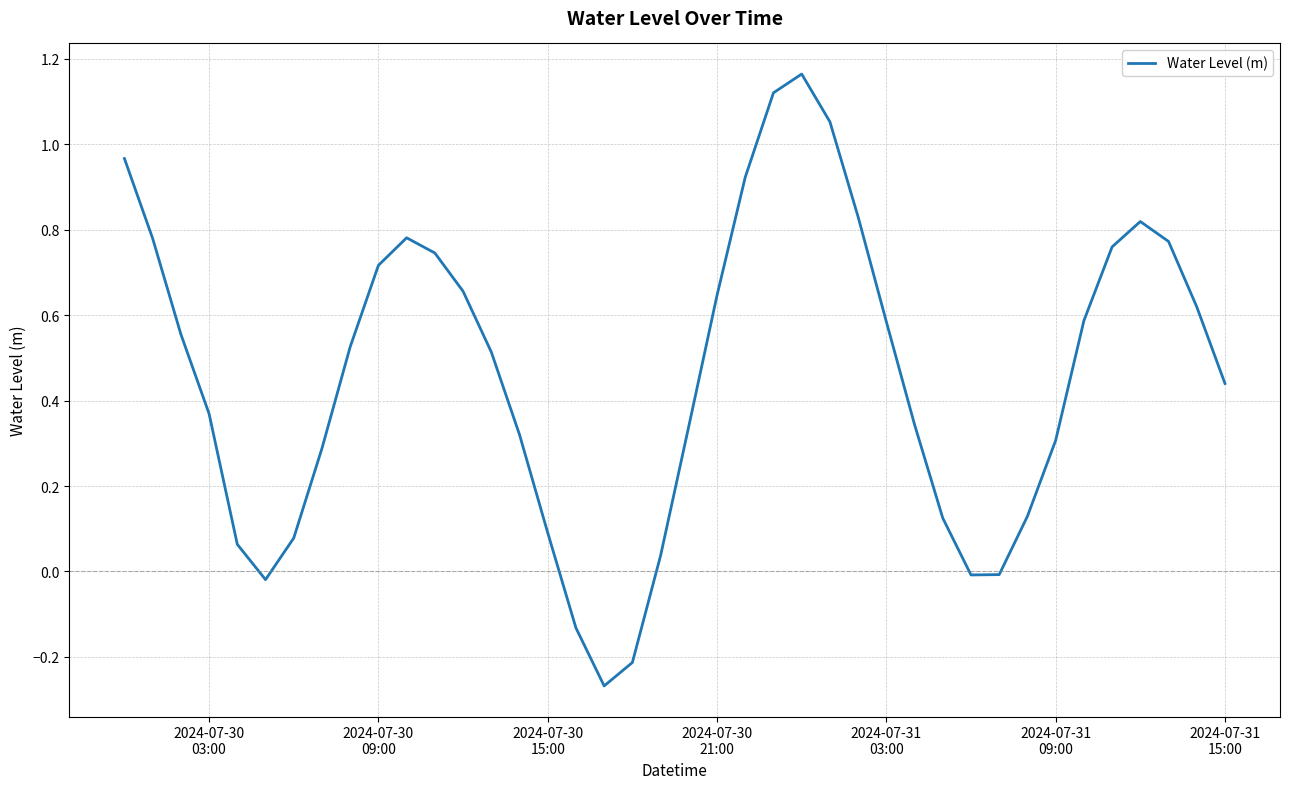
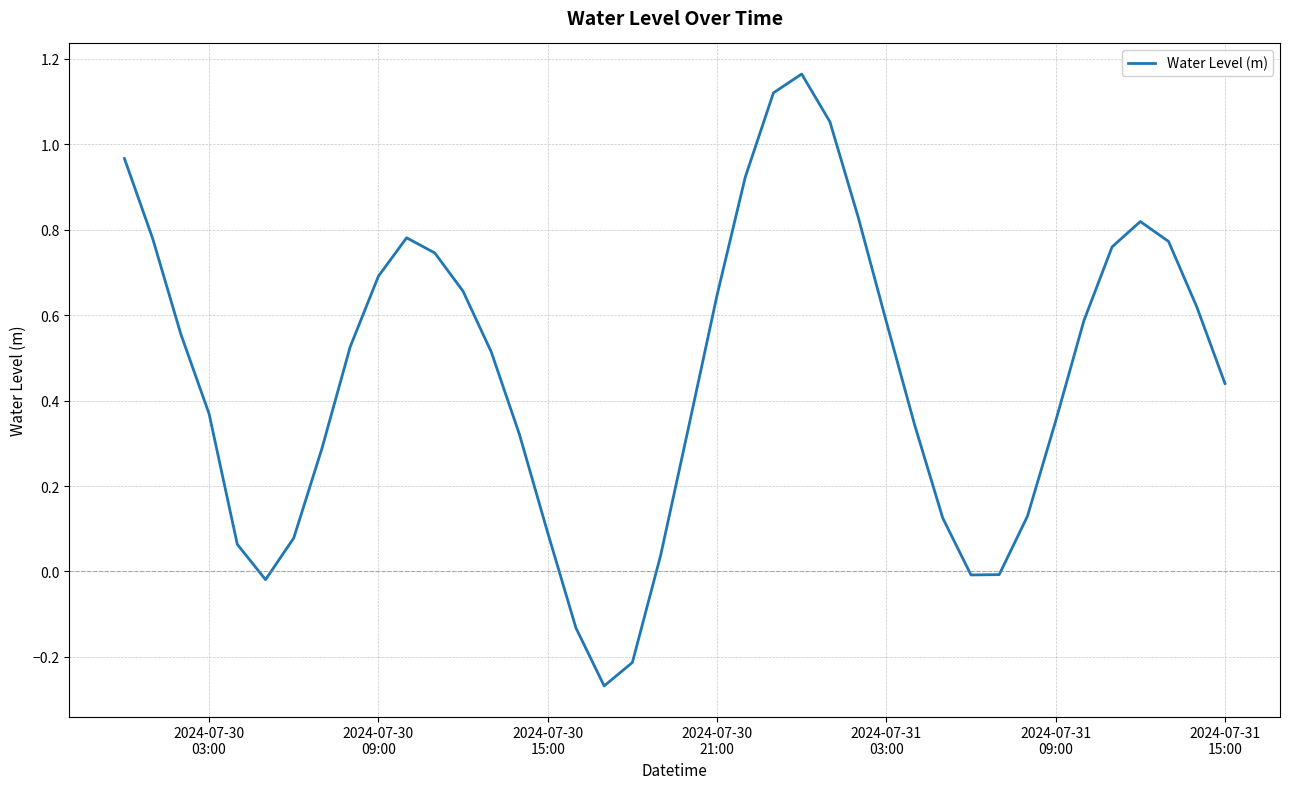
2024-07-30 09:00: 0.72 -> 0.69
2024-07-31 09:00: 0.31 -> 0.35
